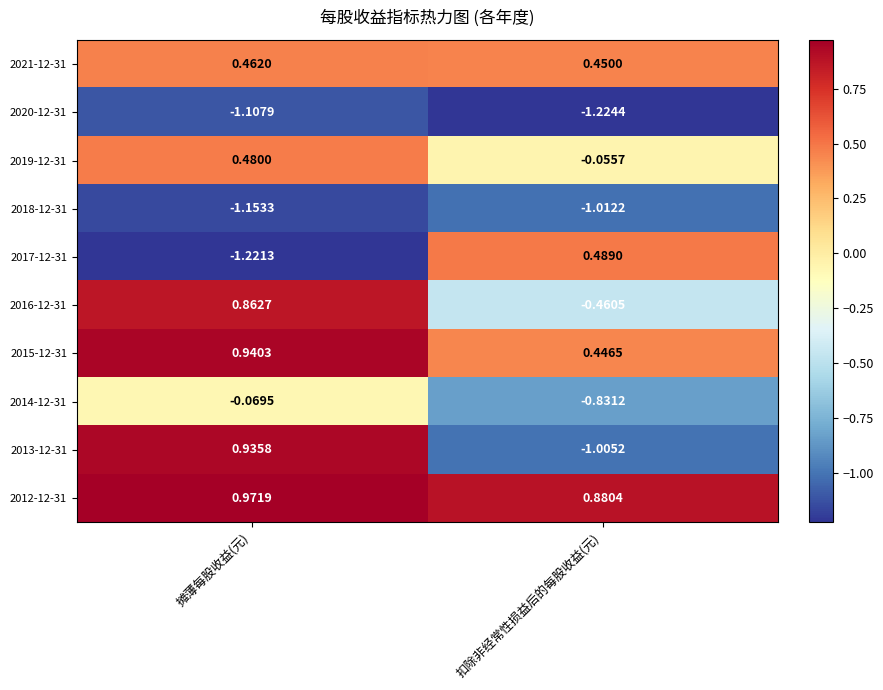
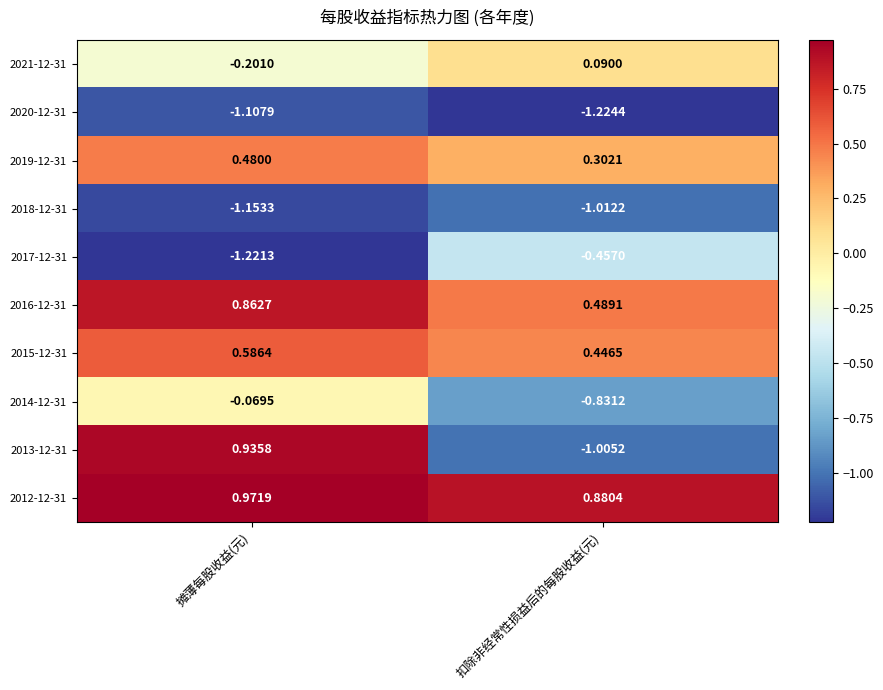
2021-12-31, 摊薄每股收益(元): 0.4620 -> -0.2010
2021-12-31, 扣除非经常性损益后的每股收益(元): 0.4500 -> 0.0900
2019-12-31, 扣除非经常性损益后的每股收益(元): -0.0557 -> 0.3021
2017-12-31, 扣除非经常性损益后的每股收益(元): 0.4890 -> -0.4570
2016-12-31, 扣除非经常性损益后的每股收益(元): -0.4605 -> 0.4891
2015-12-31, 摊薄每股收益(元): 0.9403 -> 0.5864
